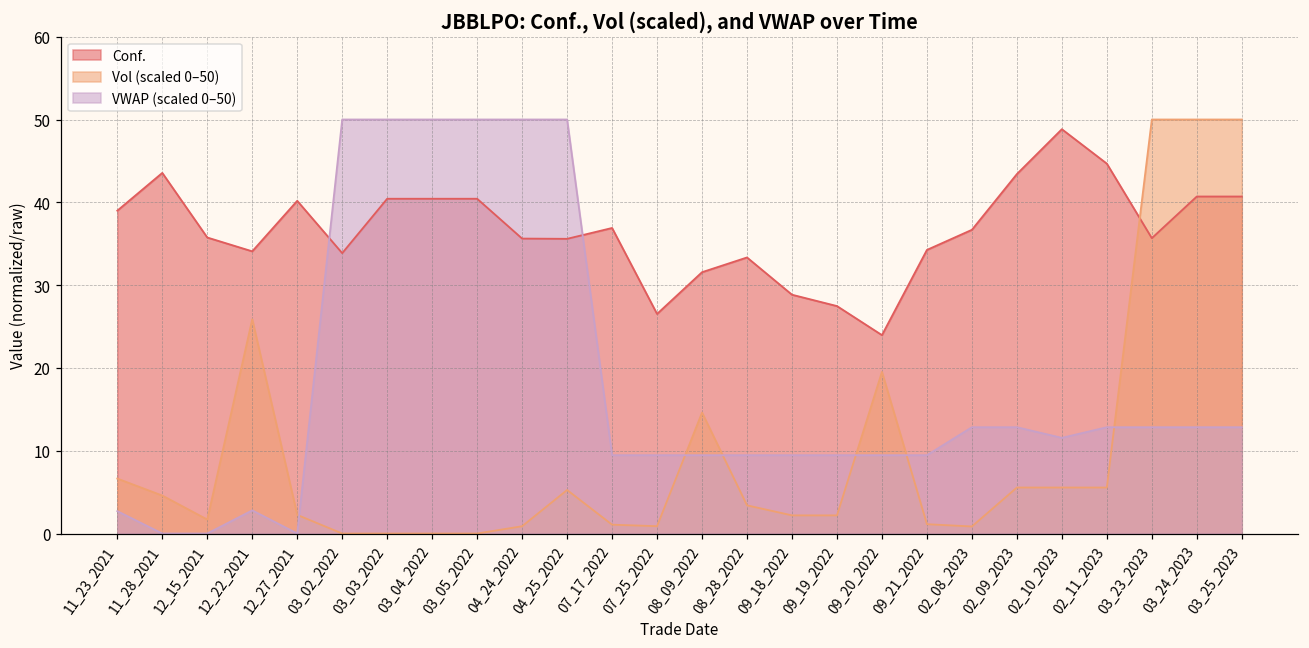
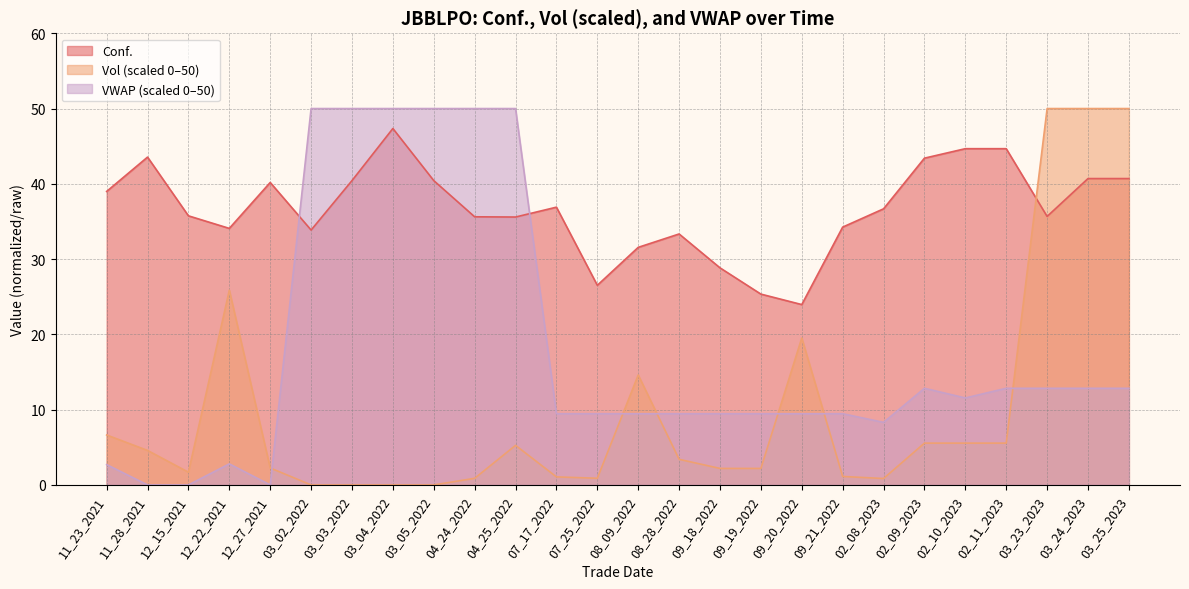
Conf., 03_04_2022: 40 -> 47
Conf., 09_19_2022: 27 -> 25
VWAP (scaled 0–50), 02_08_2023: 13 -> 8
Conf., 02_10_2023: 49 -> 45
